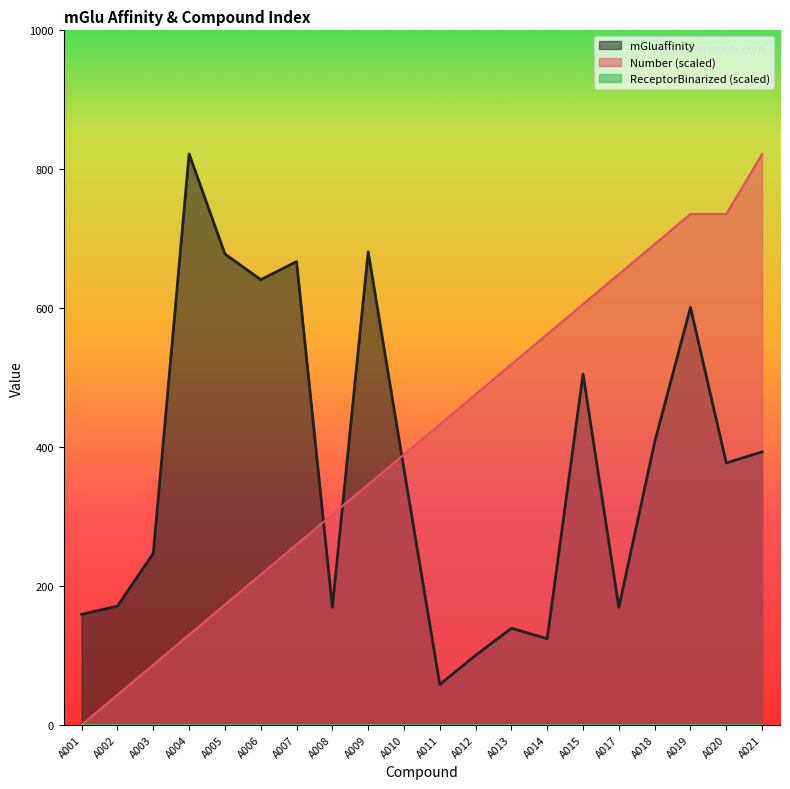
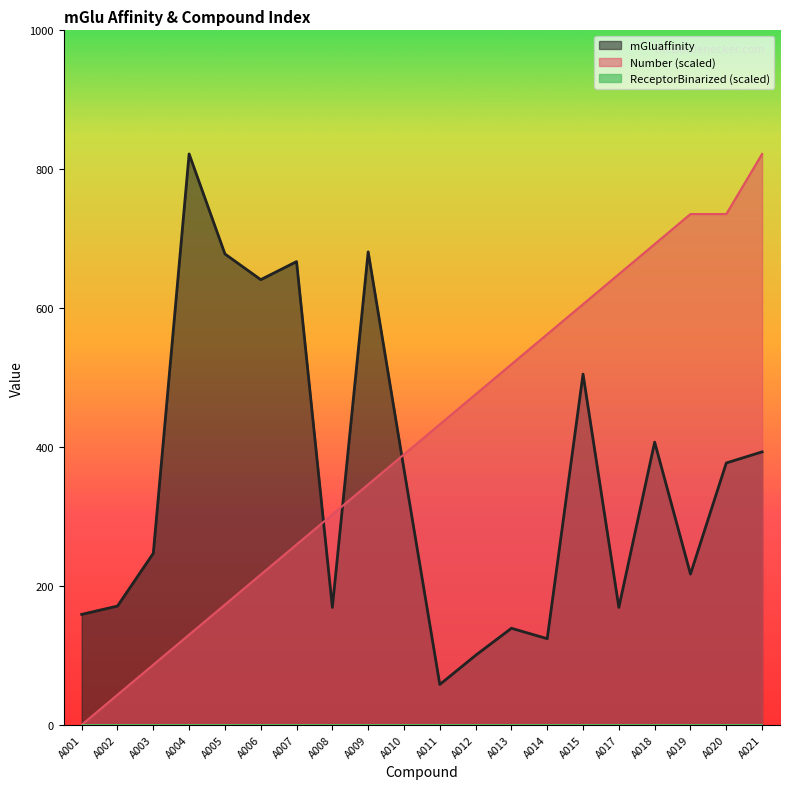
mGluaffinity, A019: 600 -> 220
